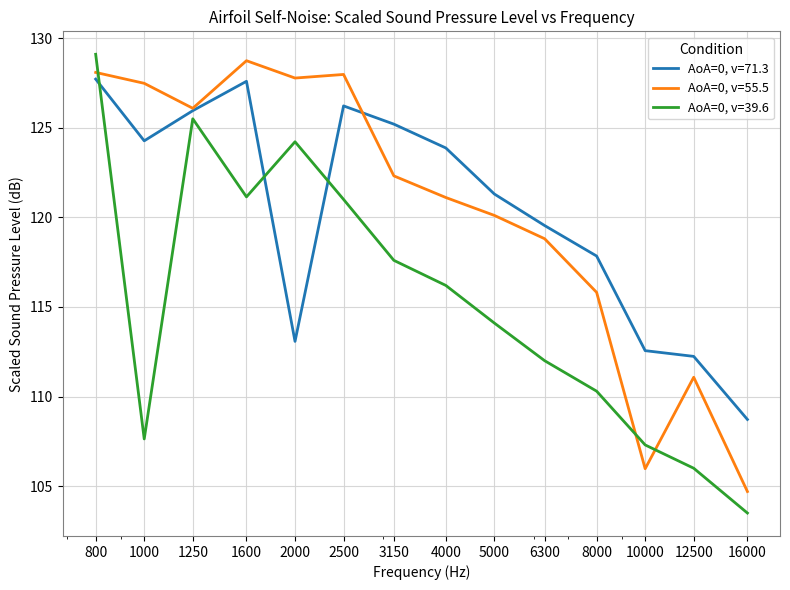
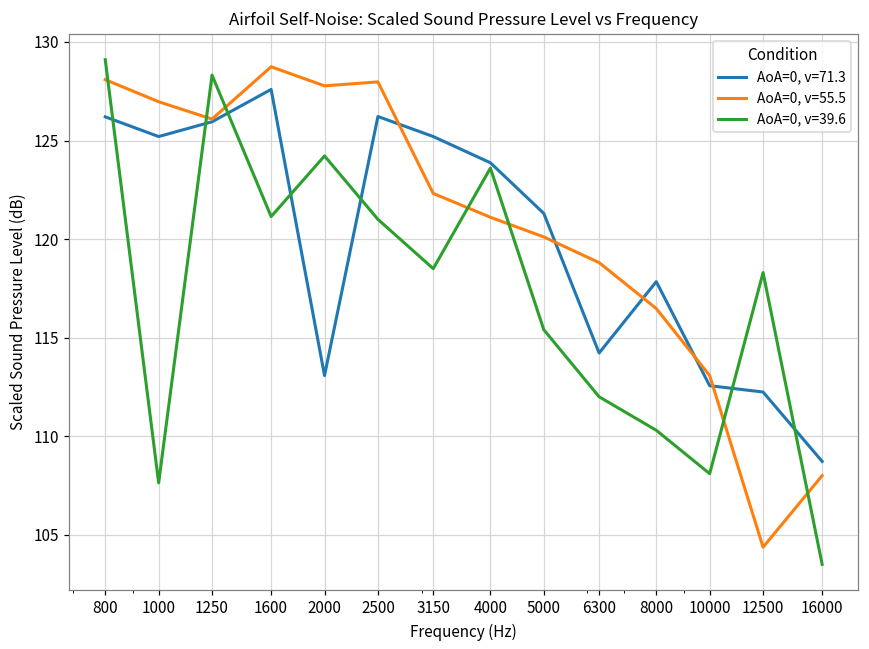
AoA=0, v=71.3, 800: 127.7 -> 126.2
AoA=0, v=71.3, 1000: 124.3 -> 125.2
AoA=0, v=55.5, 1000: 127.5 -> 127.0
AoA=0, v=39.6, 1250: 125.5 -> 128.3
AoA=0, v=39.6, 3150: 117.6 -> 118.5
AoA=0, v=39.6, 4000: 116.2 -> 123.6
AoA=0, v=39.6, 5000: 114.1 -> 115.4
AoA=0, v=71.3, 6300: 119.5 -> 114.2
AoA=0, v=55.5, 8000: 115.8 -> 116.5
AoA=0, v=55.5, 10000: 106.0 -> 113.1
AoA=0, v=39.6, 10000: 107.3 -> 108.1
AoA=0, v=55.5, 12500: 111.1 -> 104.4
AoA=0, v=39.6, 12500: 106.0 -> 118.3
AoA=0, v=55.5, 16000: 104.7 -> 108.0
